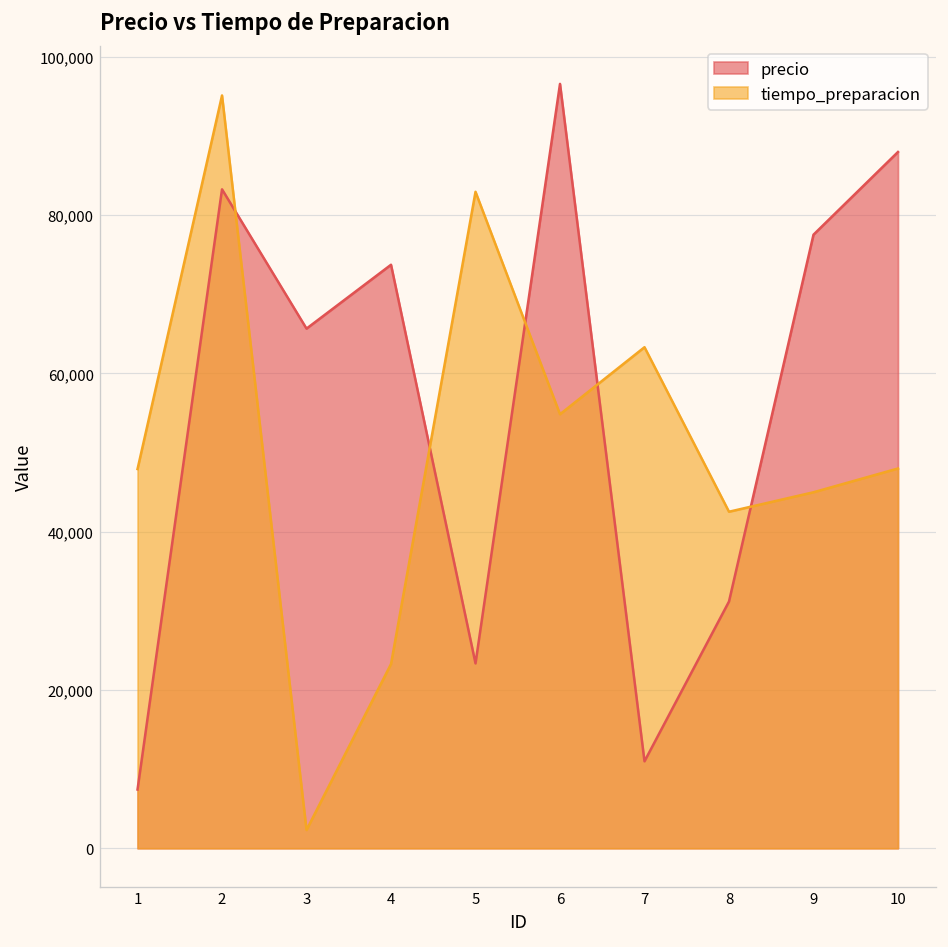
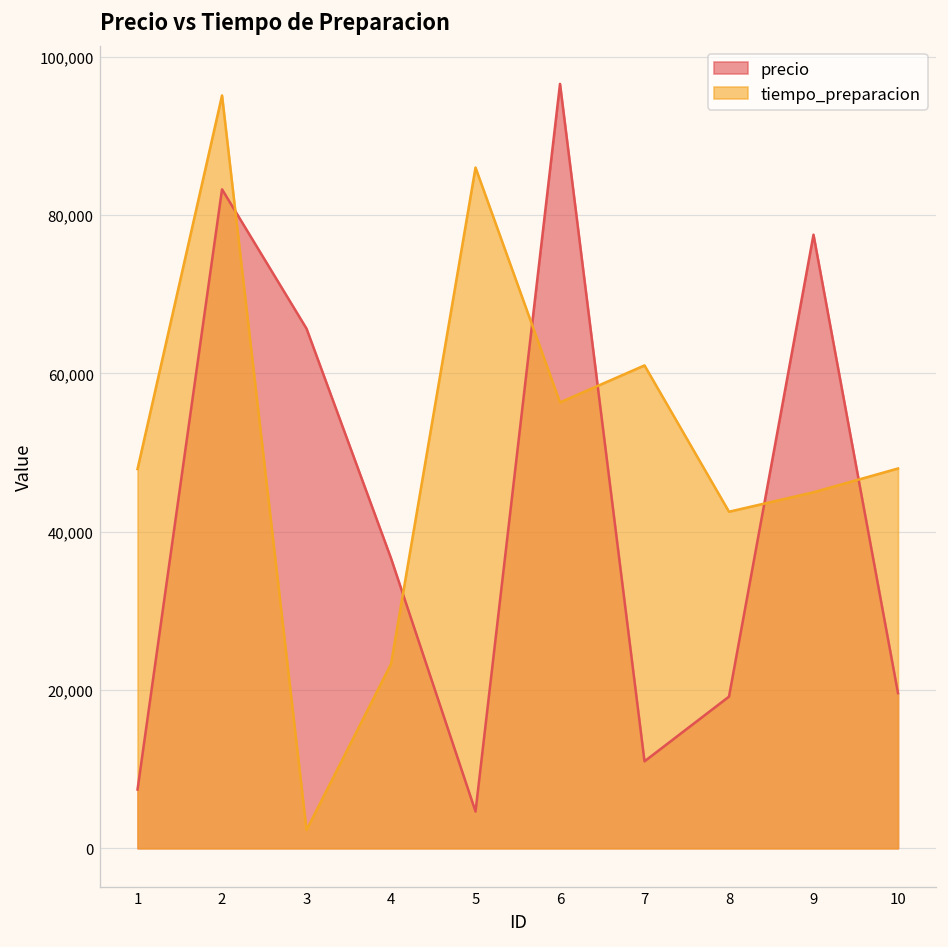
precio, 4: 74,000 -> 37,000
precio, 5: 23,000 -> 5,000
tiempo_preparacion, 5: 83,000 -> 86,000
tiempo_preparacion, 6: 55,000 -> 56,000
tiempo_preparacion, 7: 63,000 -> 61,000
precio, 8: 31,000 -> 19,000
precio, 10: 88,000 -> 20,000
